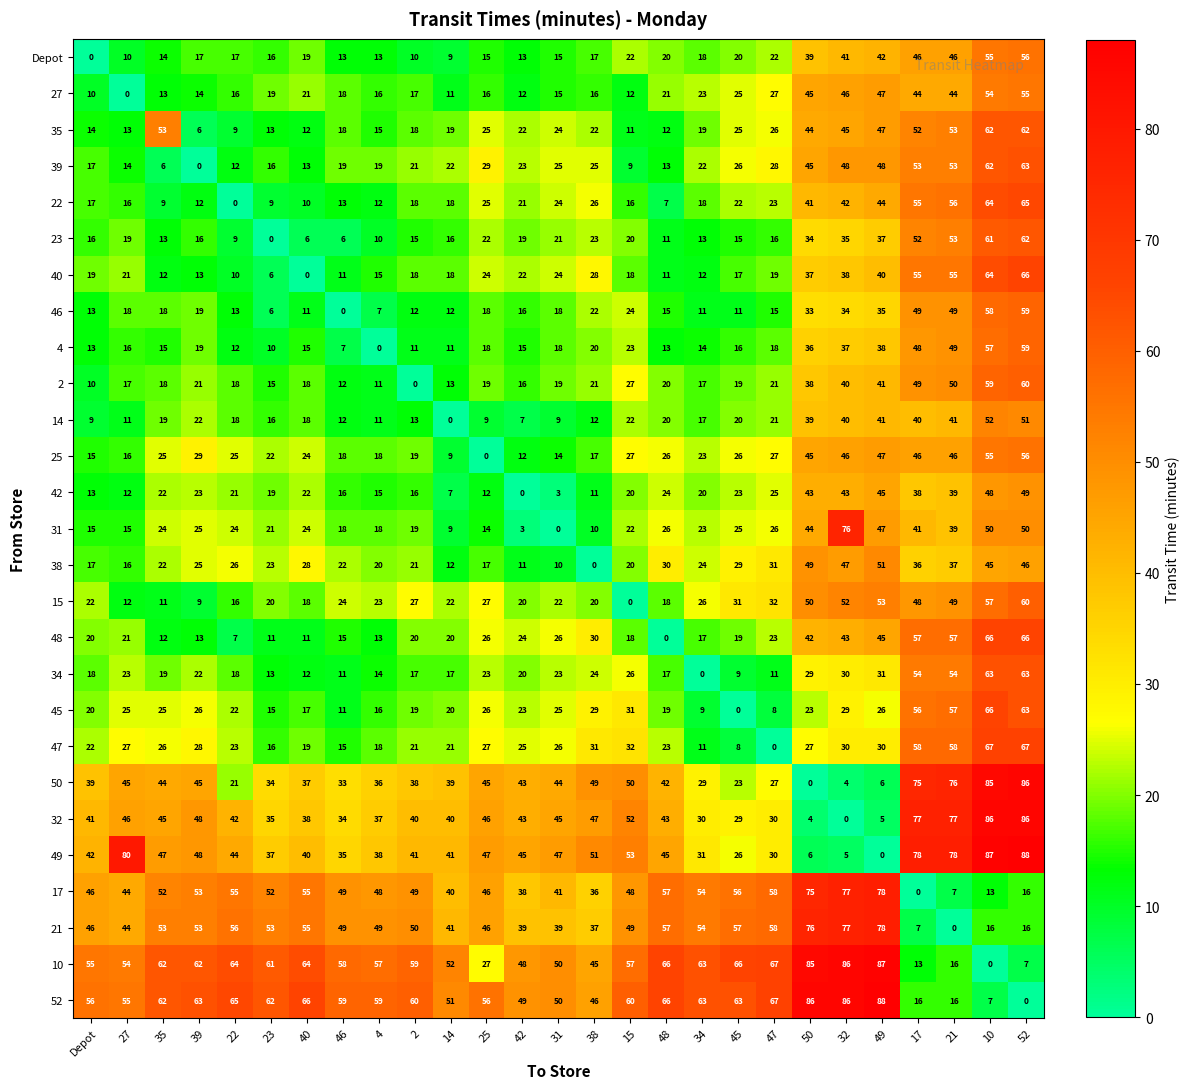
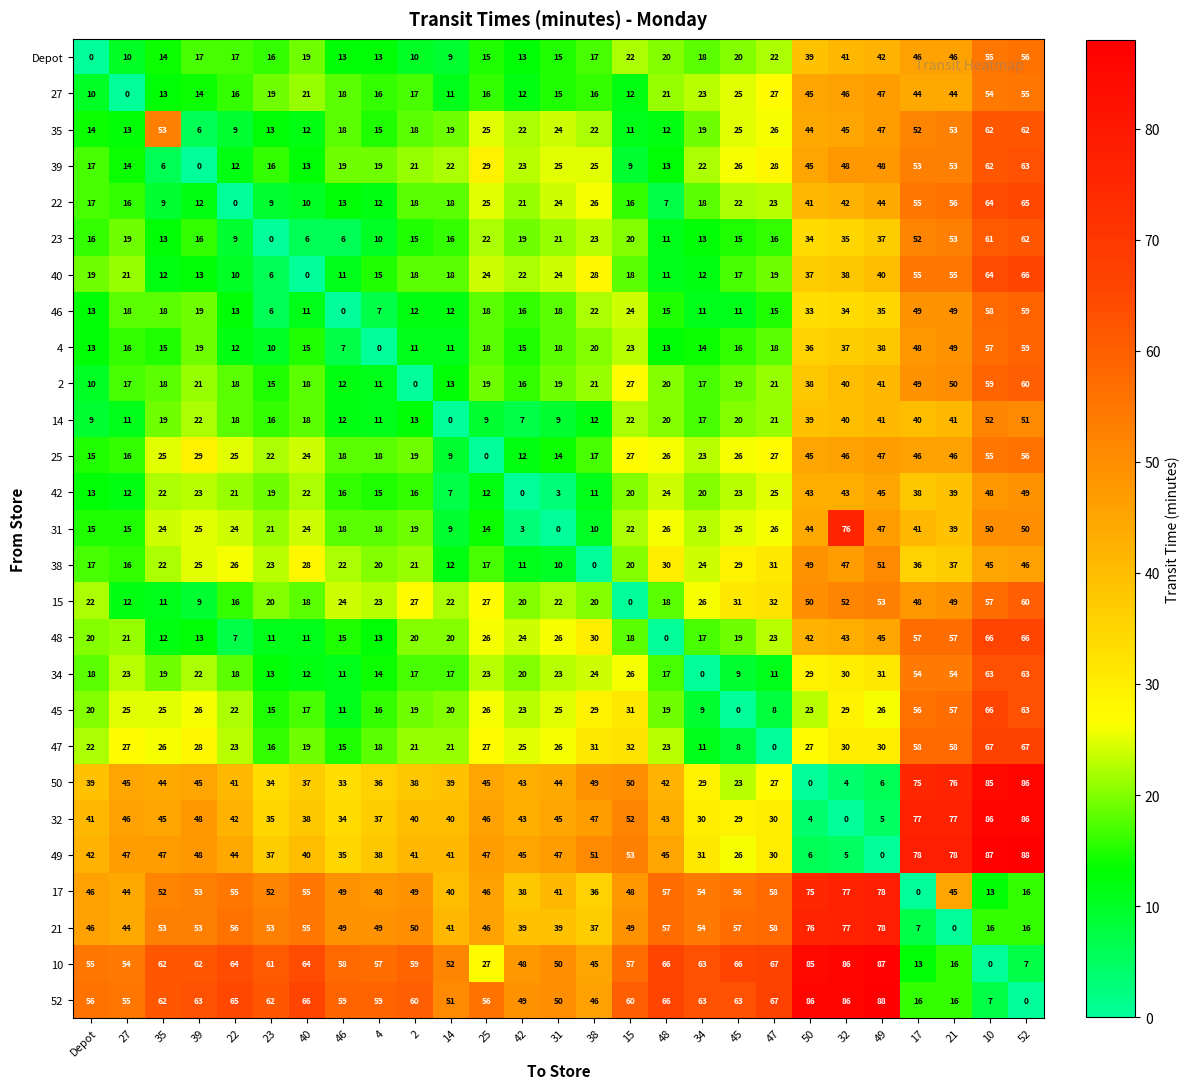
50, 22: 21 -> 41
49, 27: 80 -> 47
17, 21: 7 -> 45
